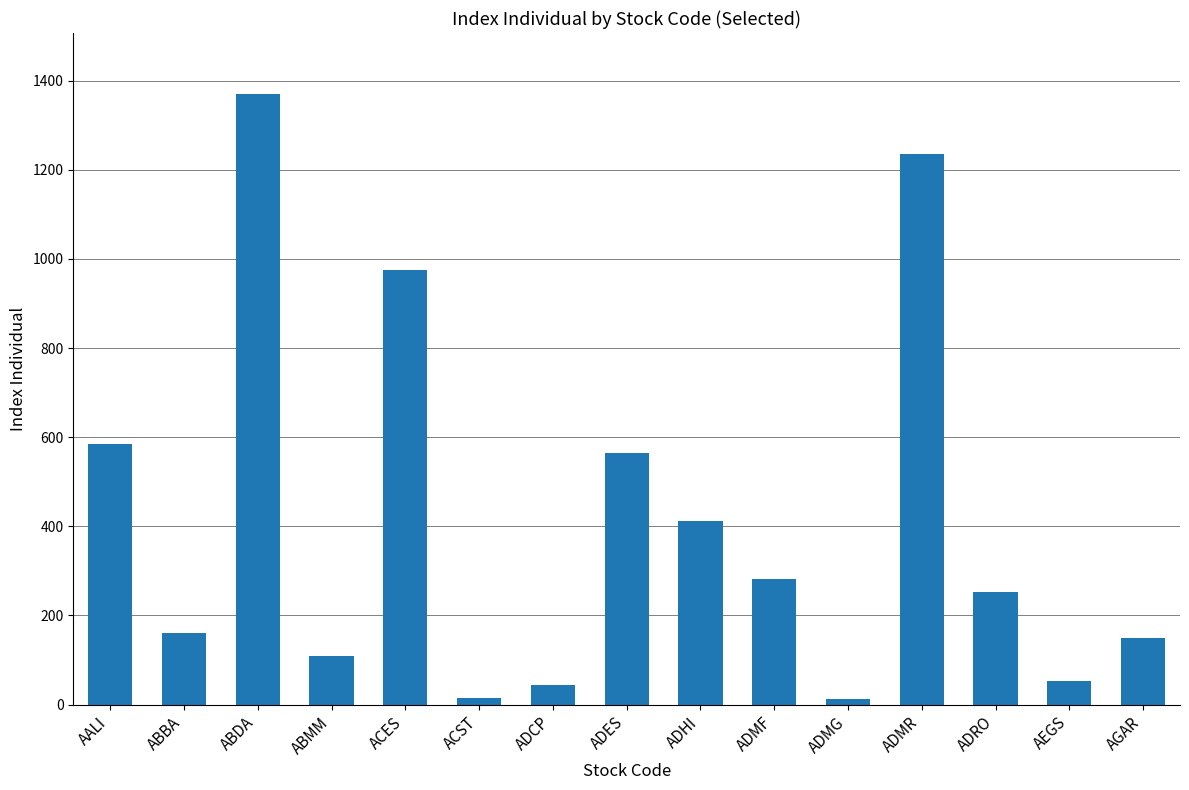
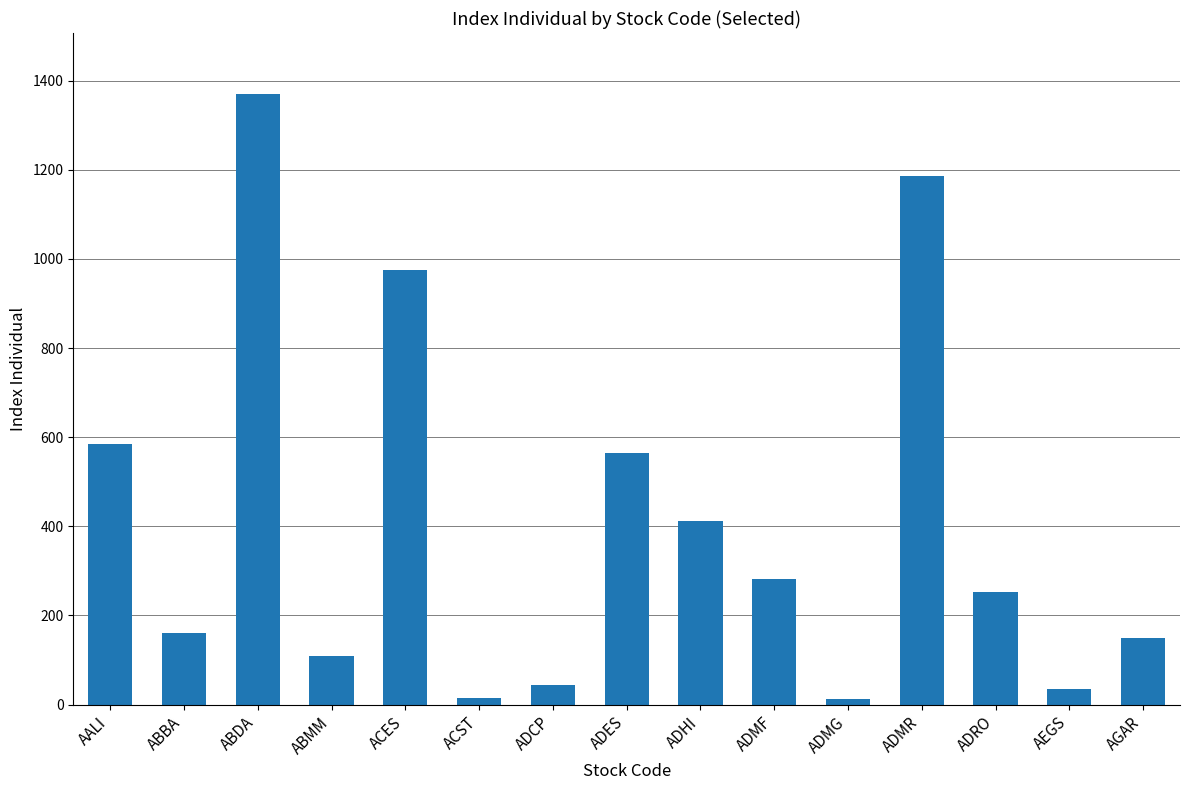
ADMR: 1240 -> 1190
AEGS: 50 -> 40
